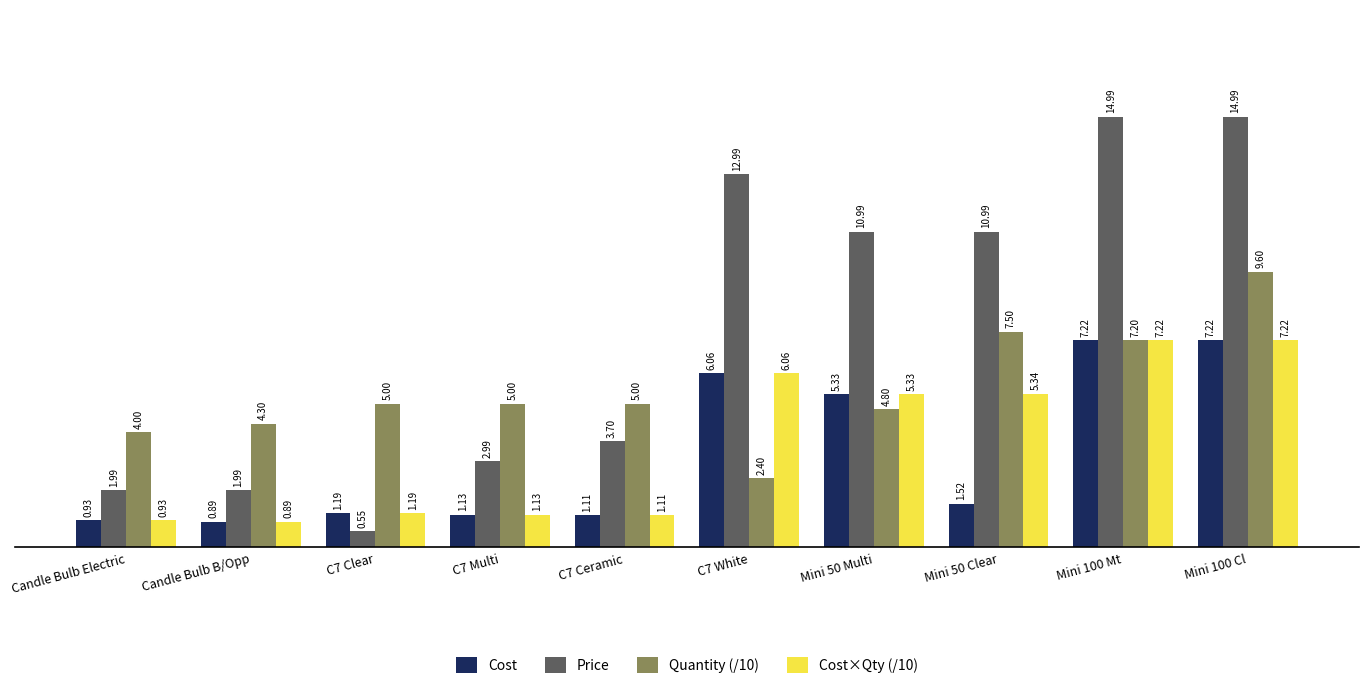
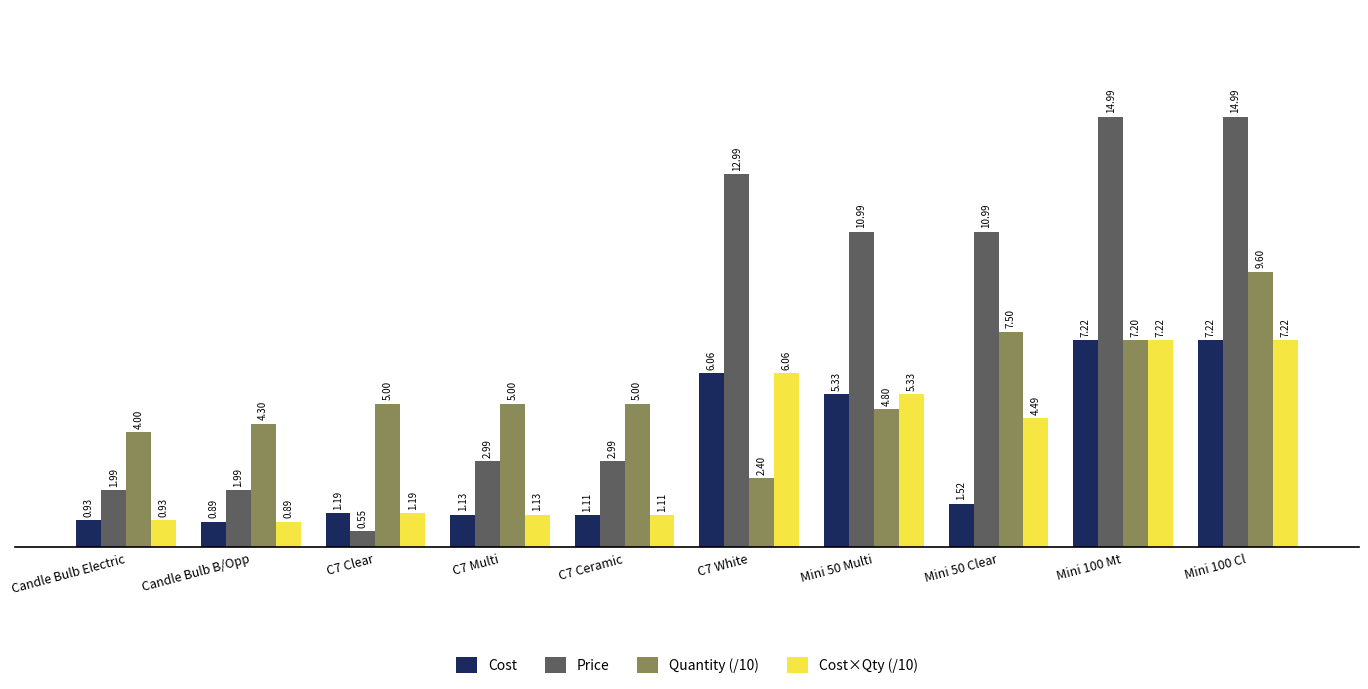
Price, C7 Ceramic: 3.70 -> 2.99
Cost×Qty (/10), Mini 50 Clear: 5.34 -> 4.49
